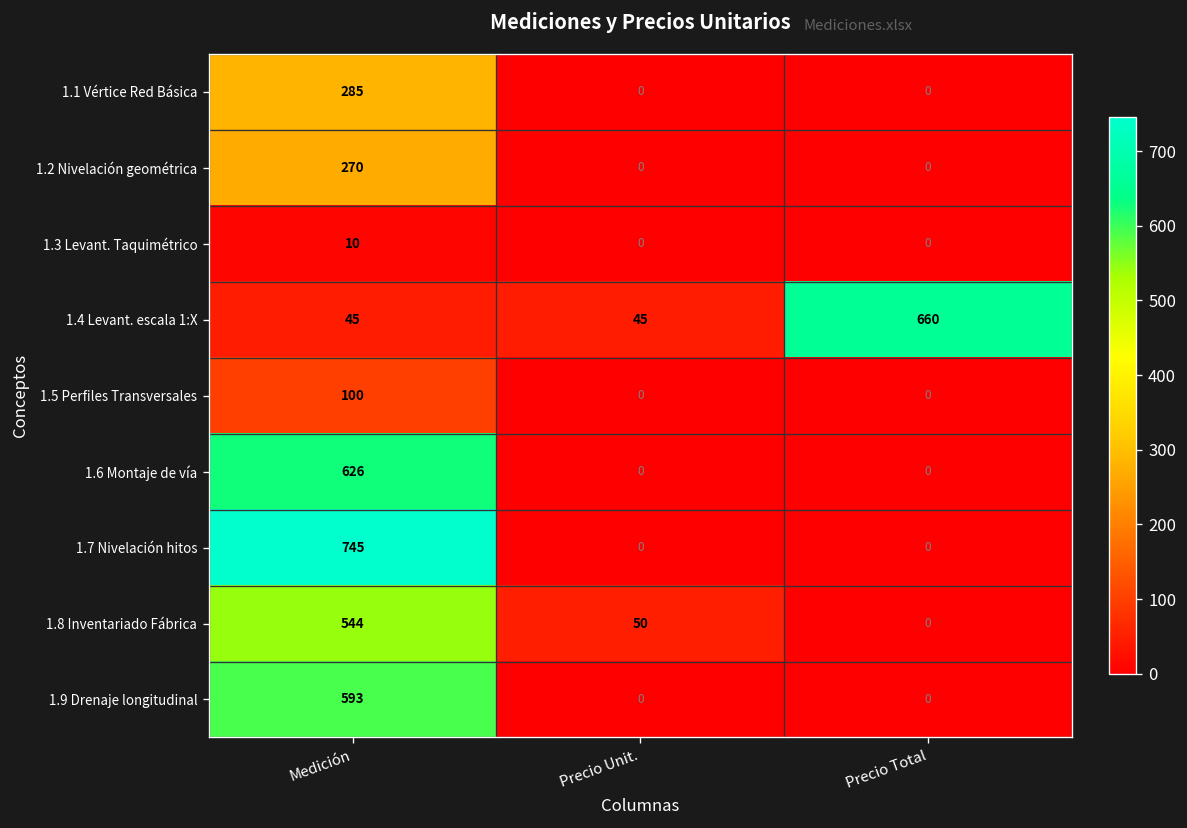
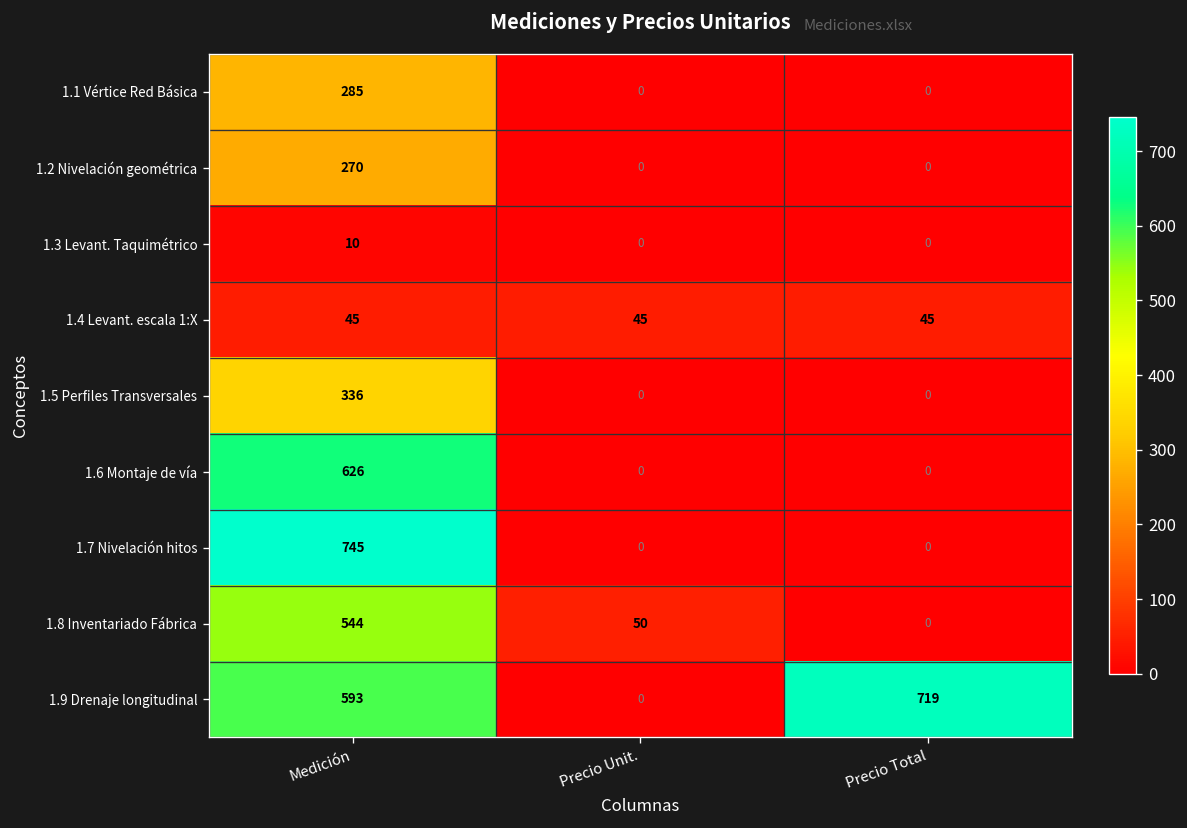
1.4 Levant. escala 1:X, Precio Total: 660 -> 45
1.5 Perfiles Transversales, Medición: 100 -> 336
1.9 Drenaje longitudinal, Precio Total: 0 -> 719
